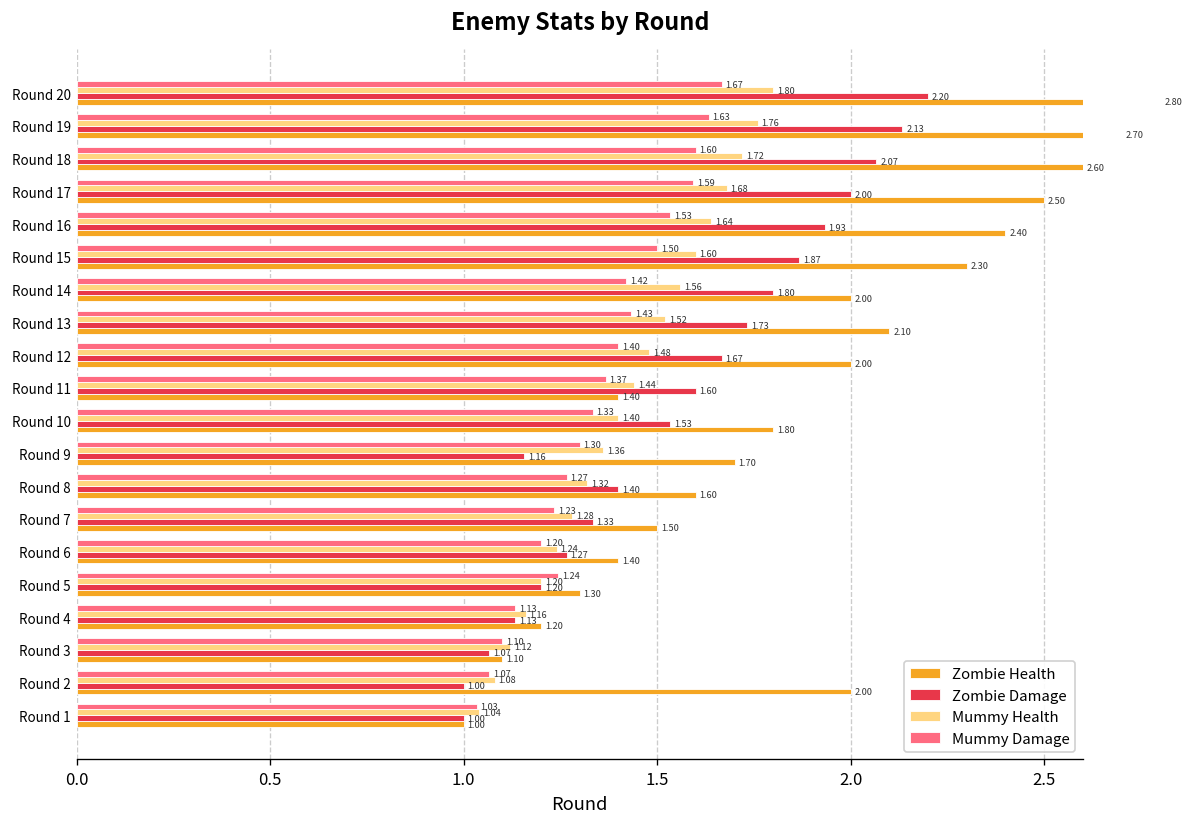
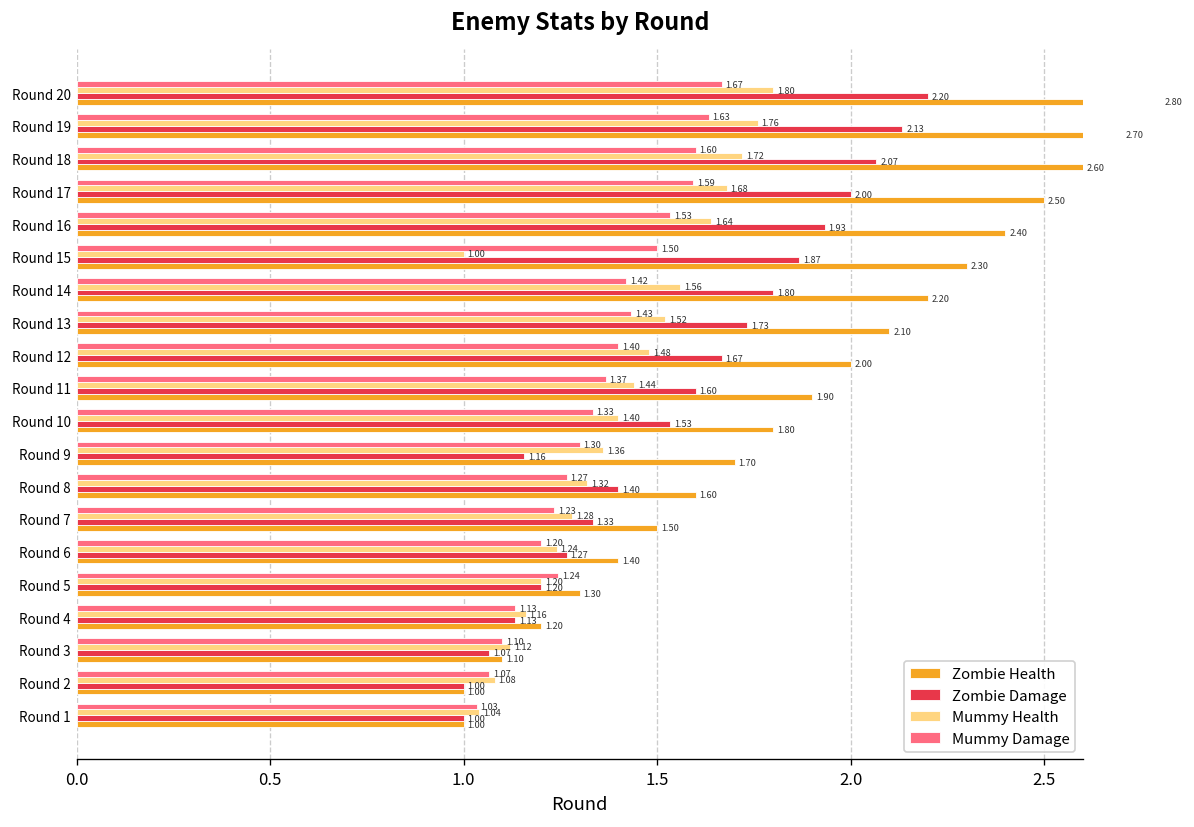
Mummy Health, Round 15: 1.60 -> 1.00
Zombie Health, Round 14: 2.00 -> 2.20
Zombie Health, Round 11: 1.40 -> 1.90
Zombie Health, Round 2: 2.00 -> 1.00
